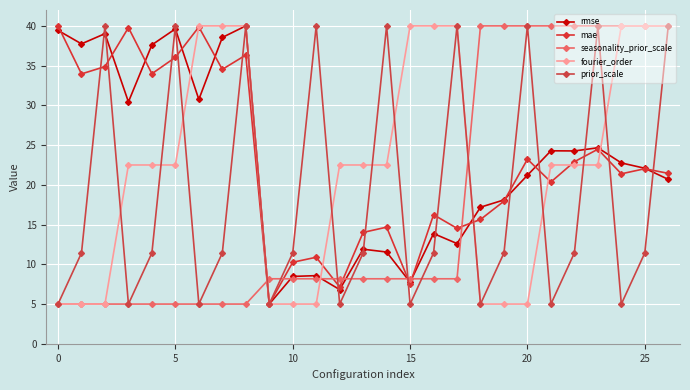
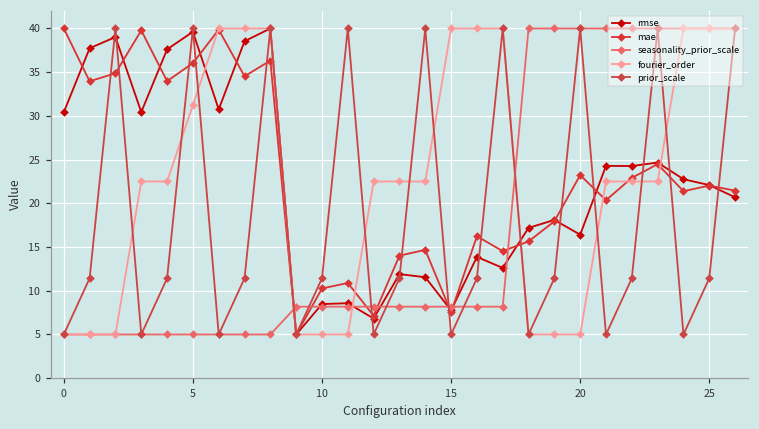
rmse, 0: 39 -> 30
fourier_order, 5: 23 -> 31
rmse, 20: 21 -> 16
